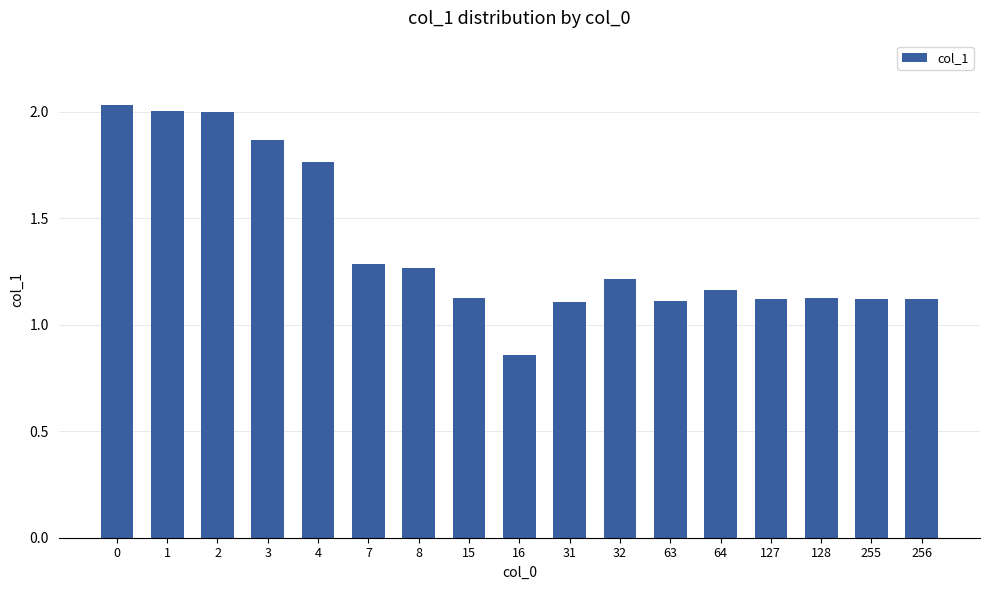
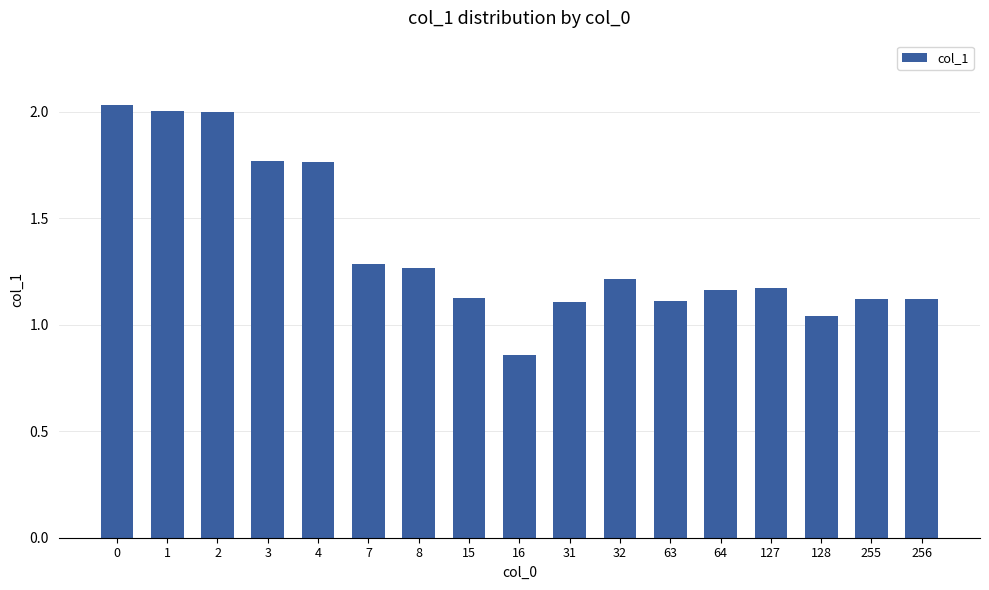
3: 1.86 -> 1.77
127: 1.12 -> 1.17
128: 1.12 -> 1.04
